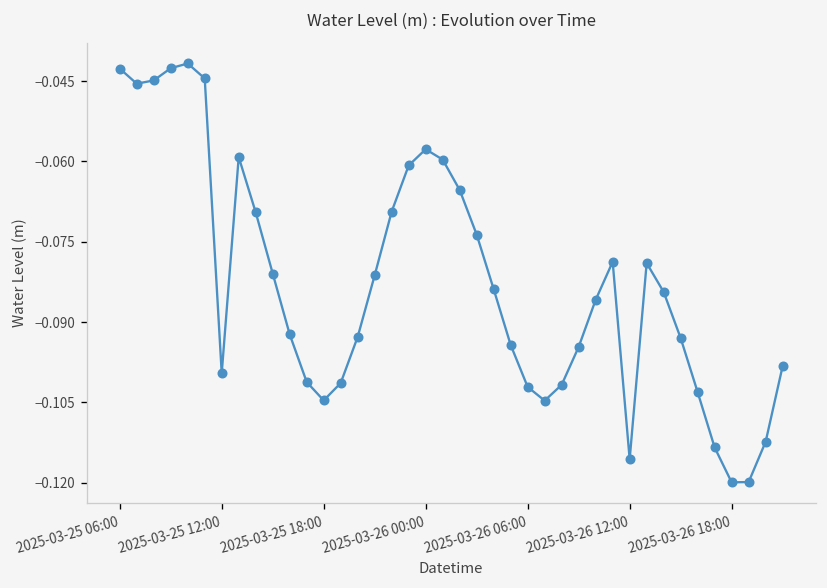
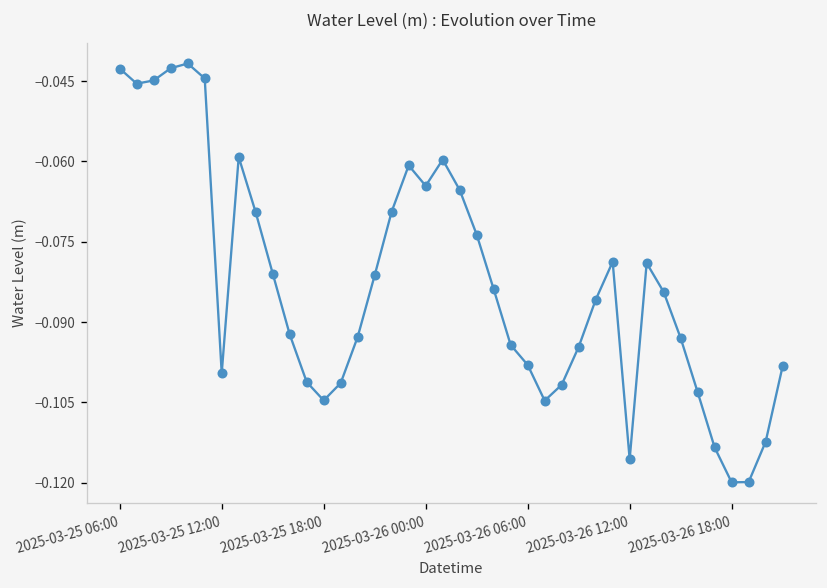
2025-03-26 00:00: -0.058 -> -0.065
2025-03-26 06:00: -0.102 -> -0.098
